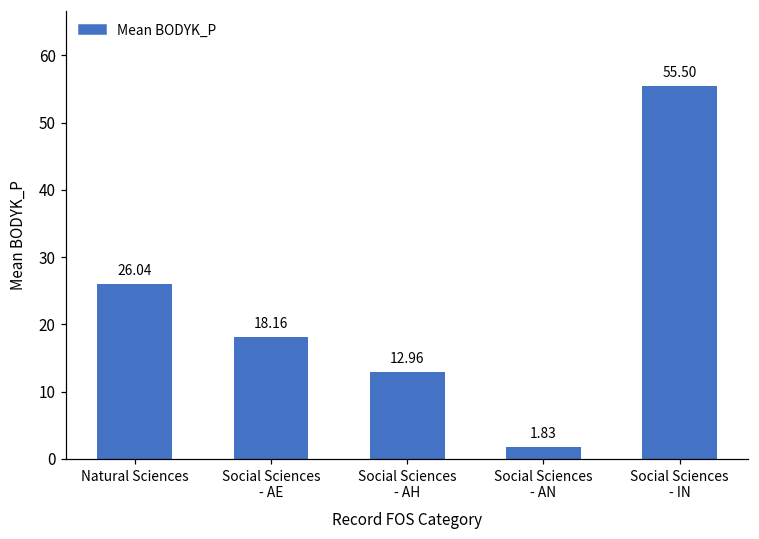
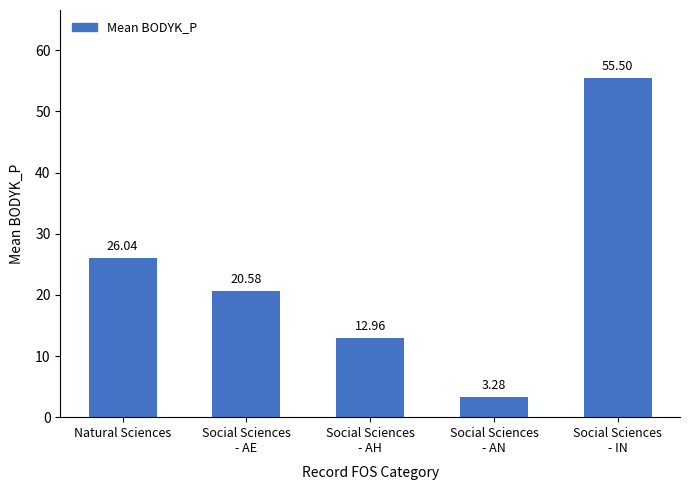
Social Sciences - AE: 18.16 -> 20.58
Social Sciences - AN: 1.83 -> 3.28
